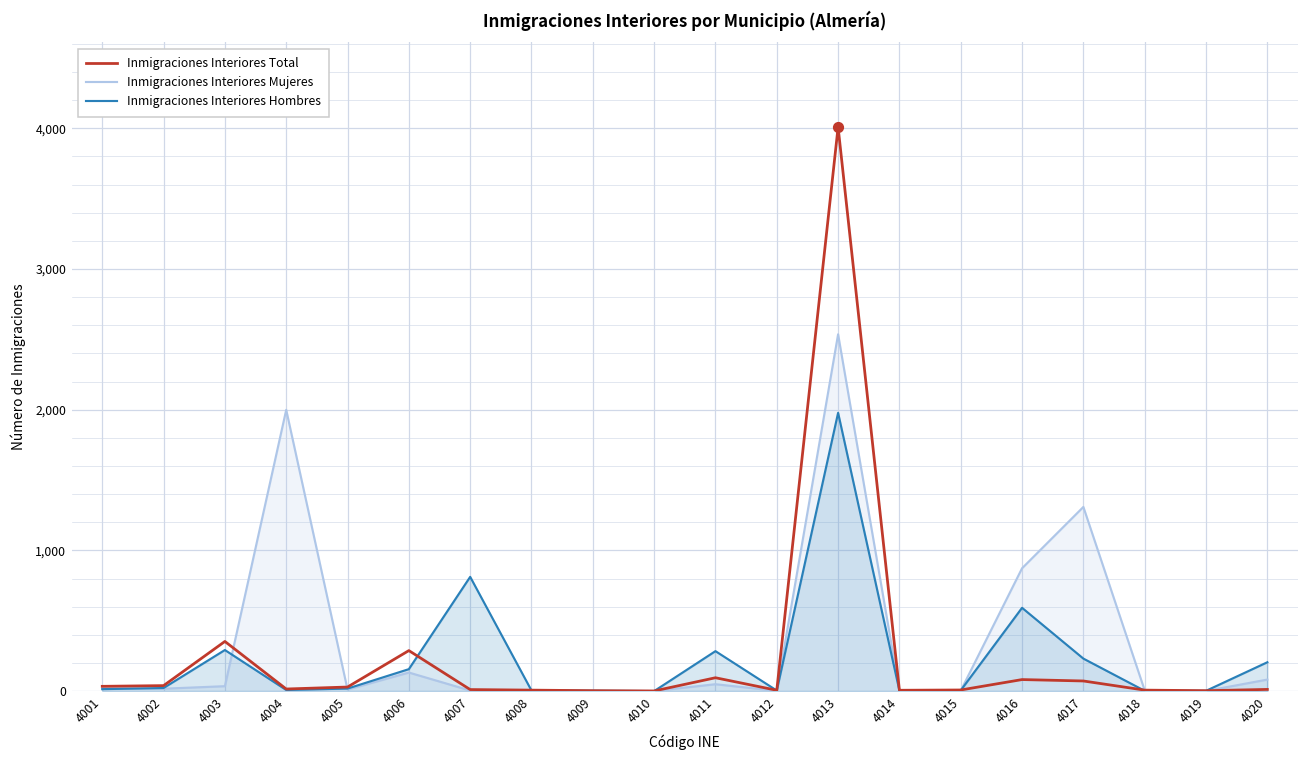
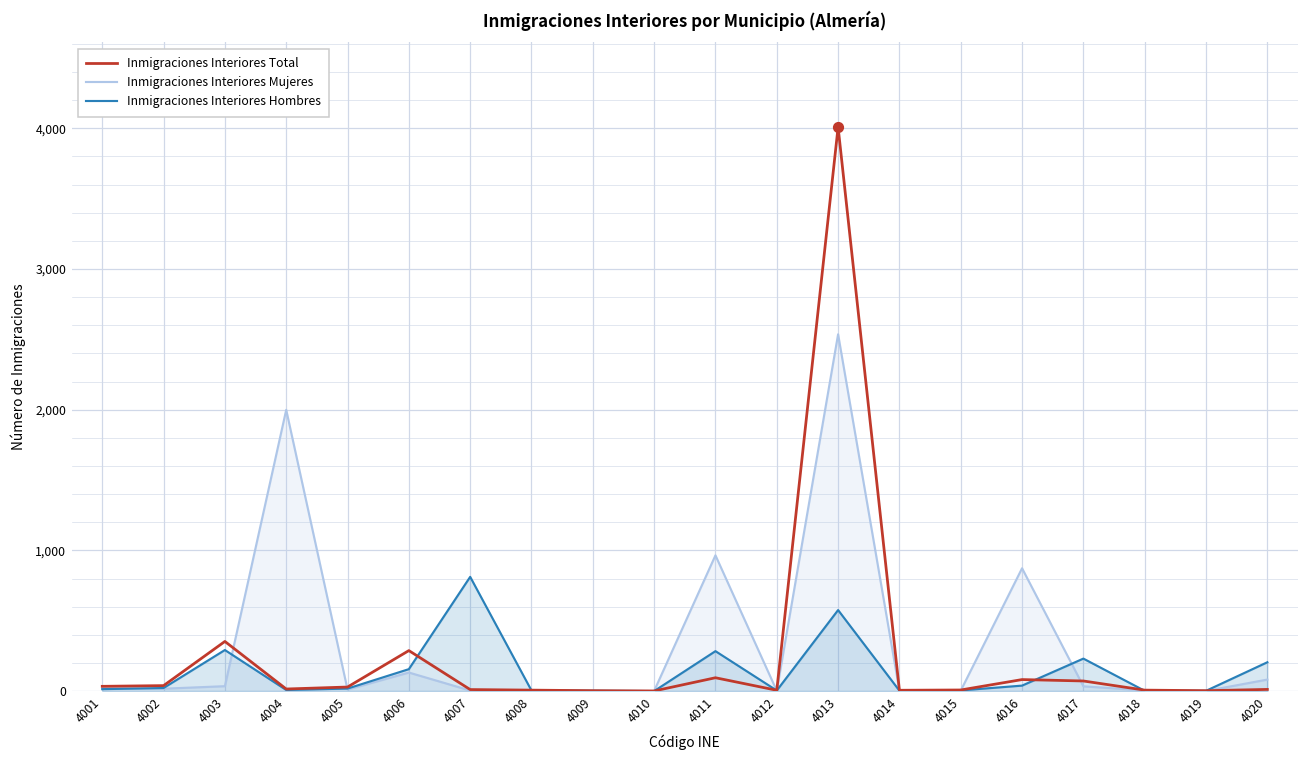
Inmigraciones Interiores Mujeres, 4011: 50 -> 970
Inmigraciones Interiores Hombres, 4013: 1,980 -> 580
Inmigraciones Interiores Hombres, 4016: 590 -> 40
Inmigraciones Interiores Mujeres, 4017: 1,310 -> 30
